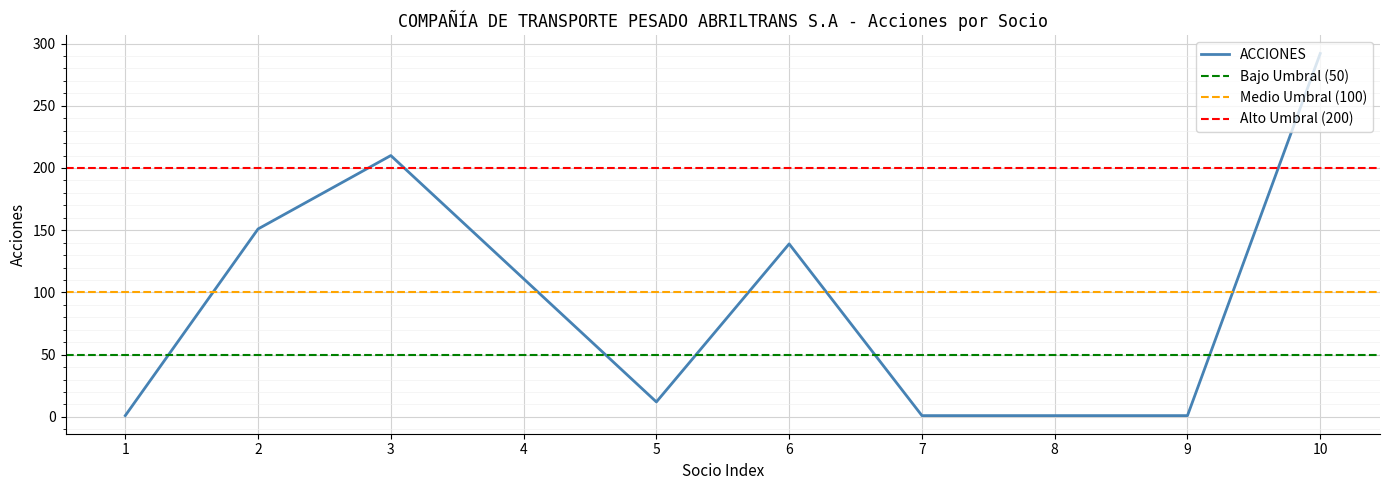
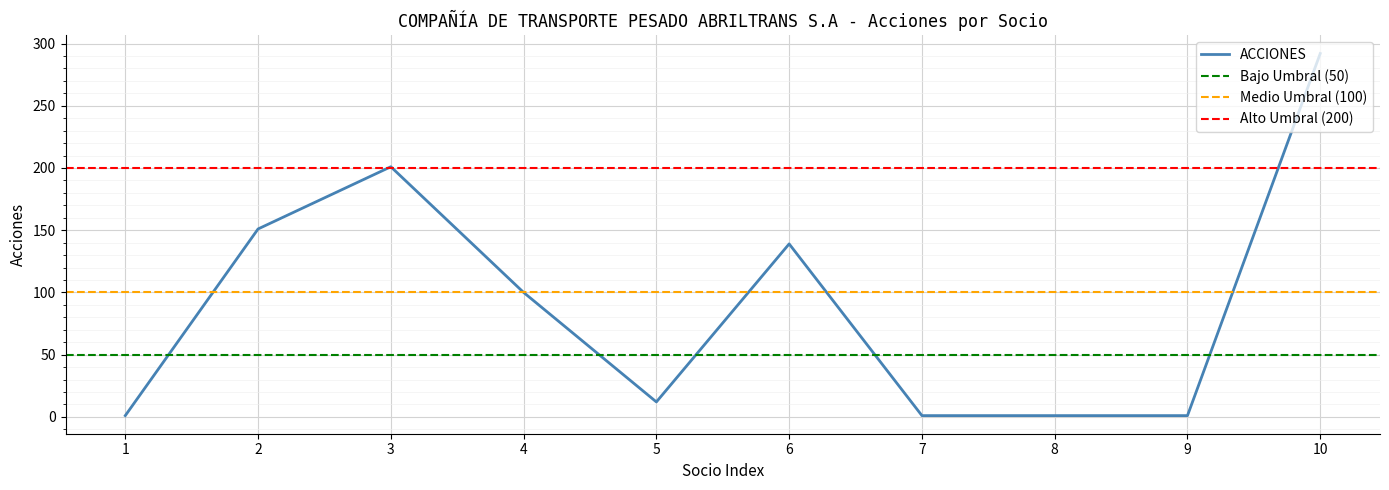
3: 210 -> 201
4: 111 -> 100
